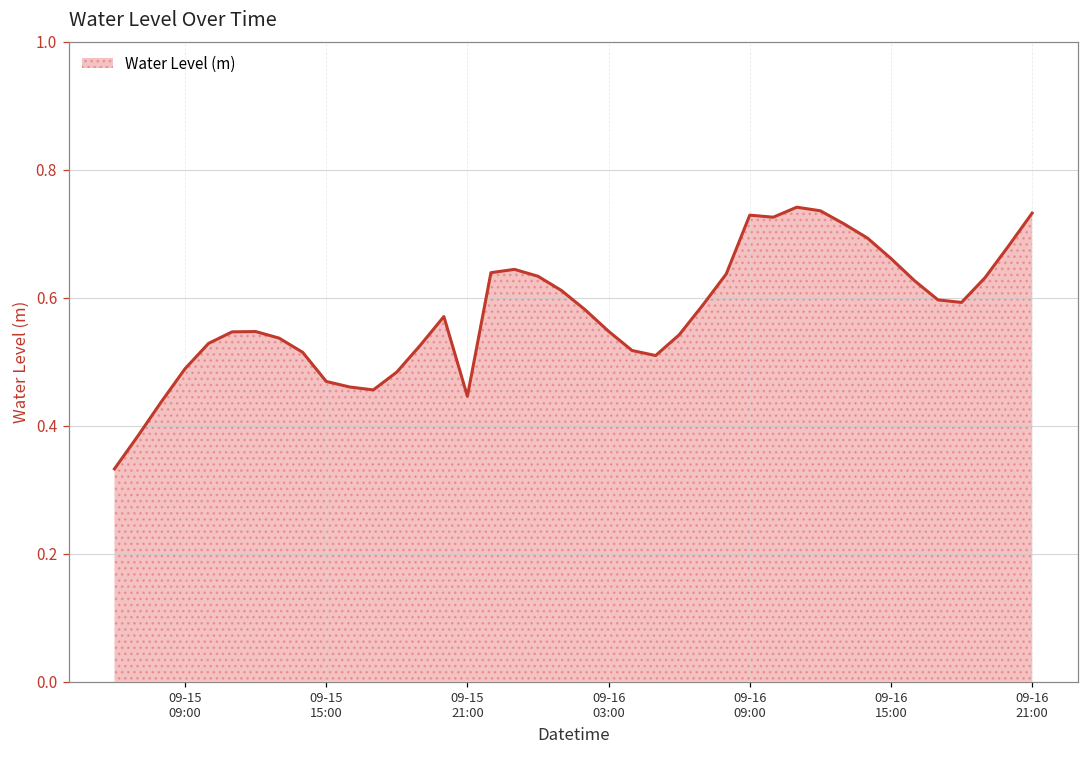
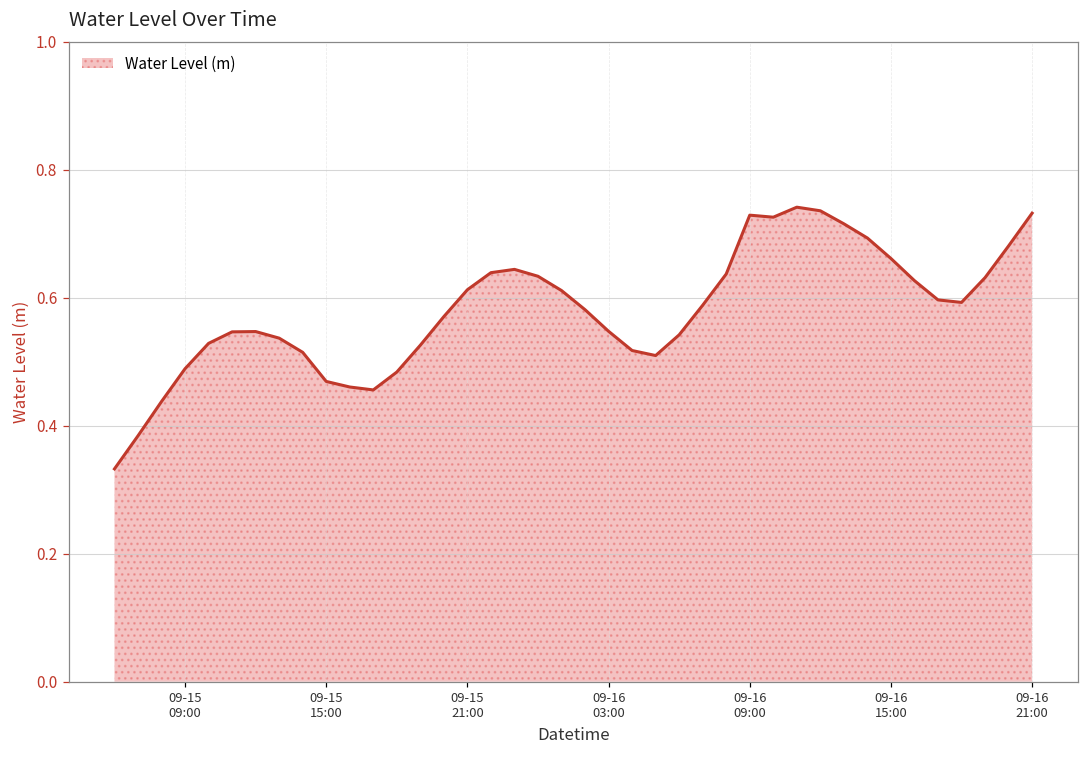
09-15 21:00: 0.45 -> 0.61
